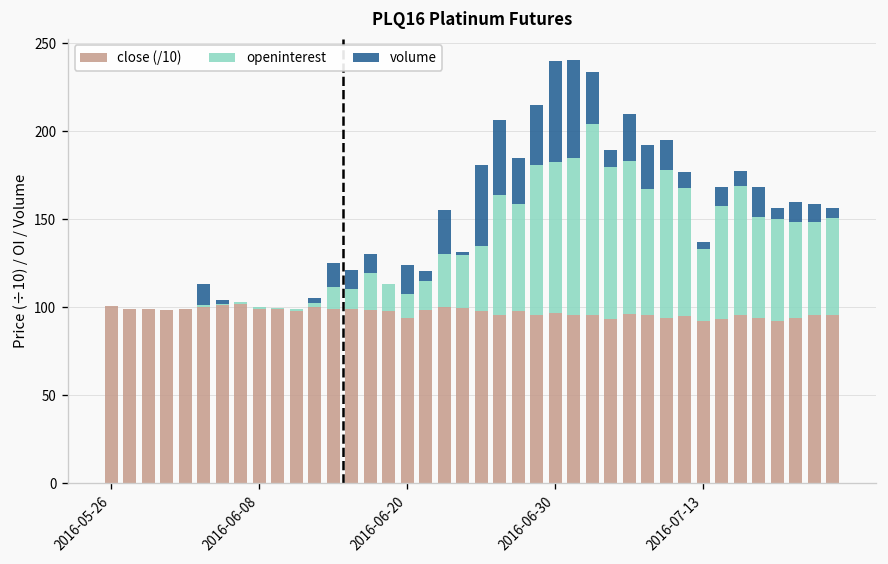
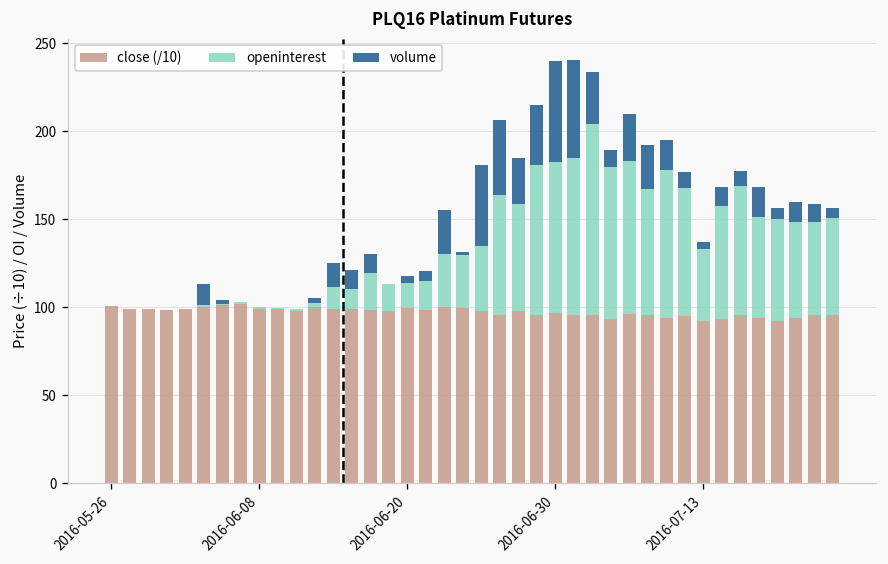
close (/10), 2016-06-20: 94 -> 100
volume, 2016-06-20: 16 -> 4
